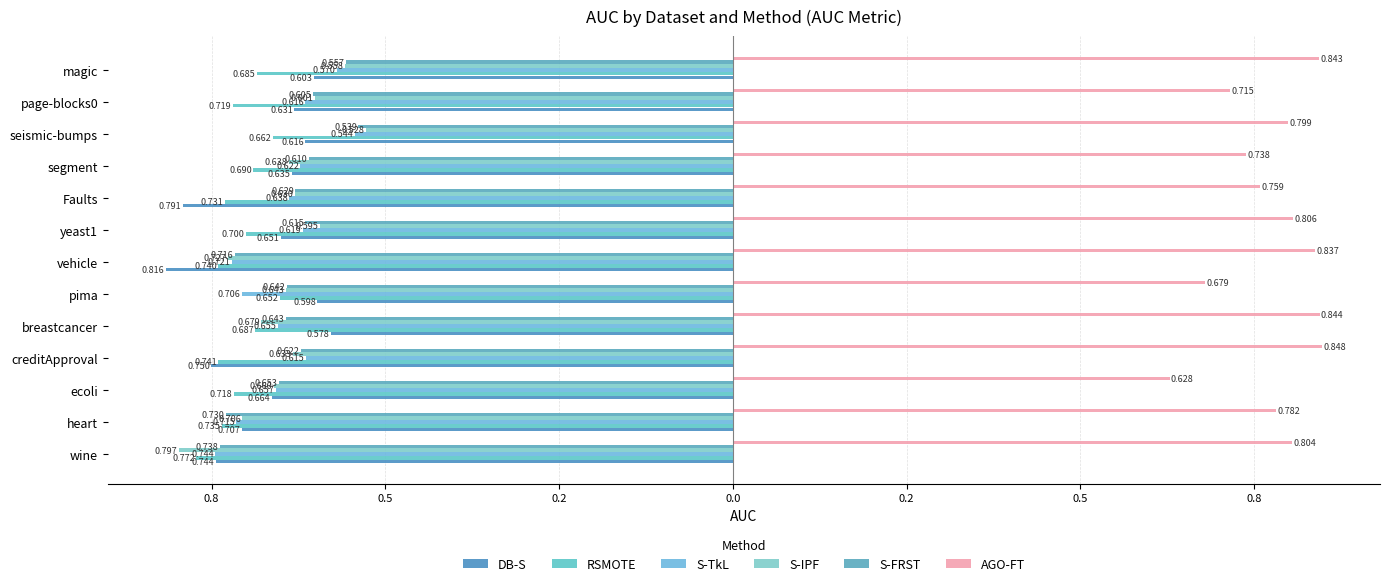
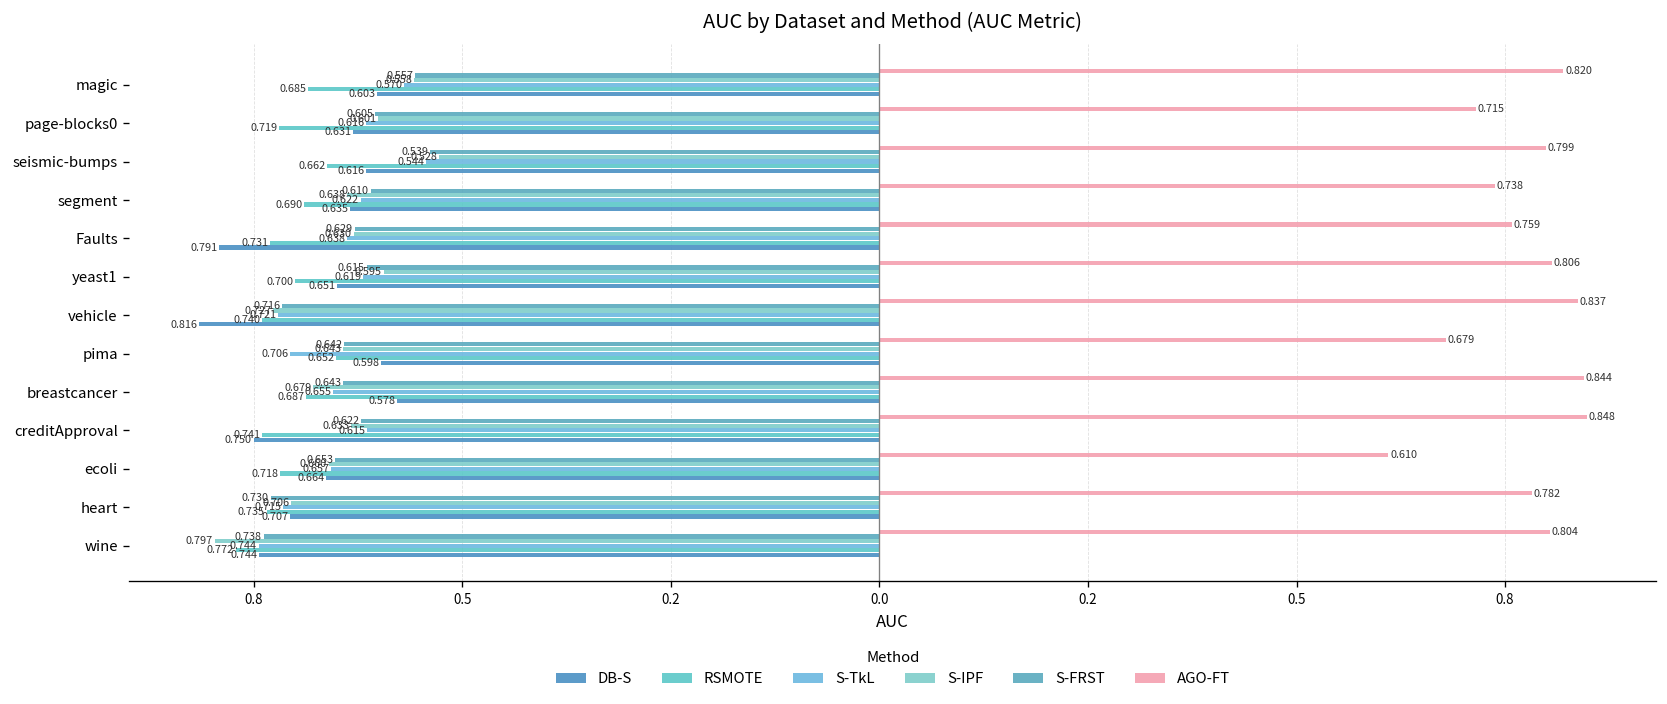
AGO-FT, magic: 0.843 -> 0.820
AGO-FT, ecoli: 0.628 -> 0.610
